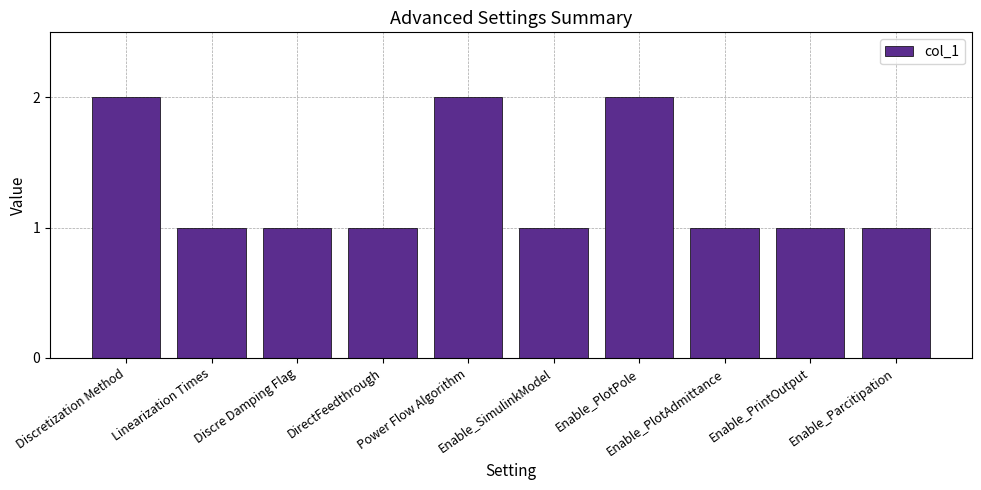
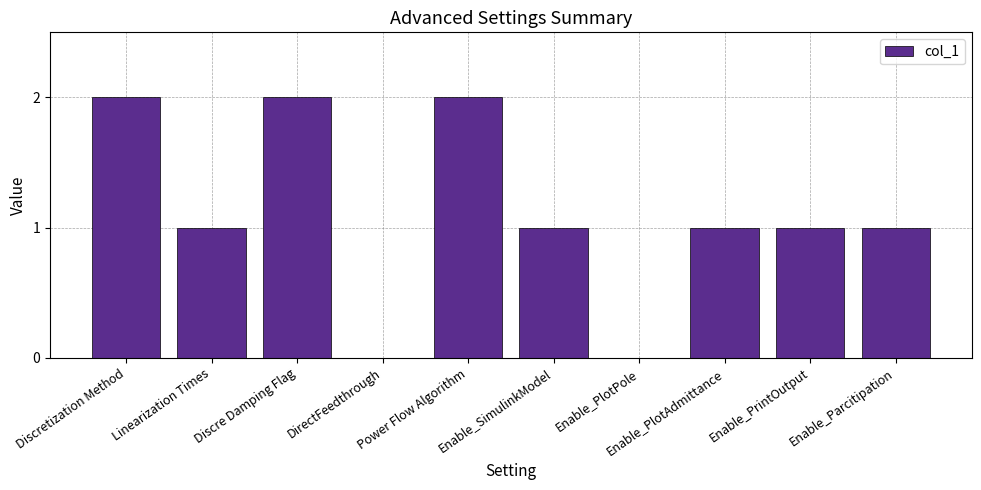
Discre Damping Flag: 1 -> 2
DirectFeedthrough: 1 -> 0
Enable_PlotPole: 2 -> 0
